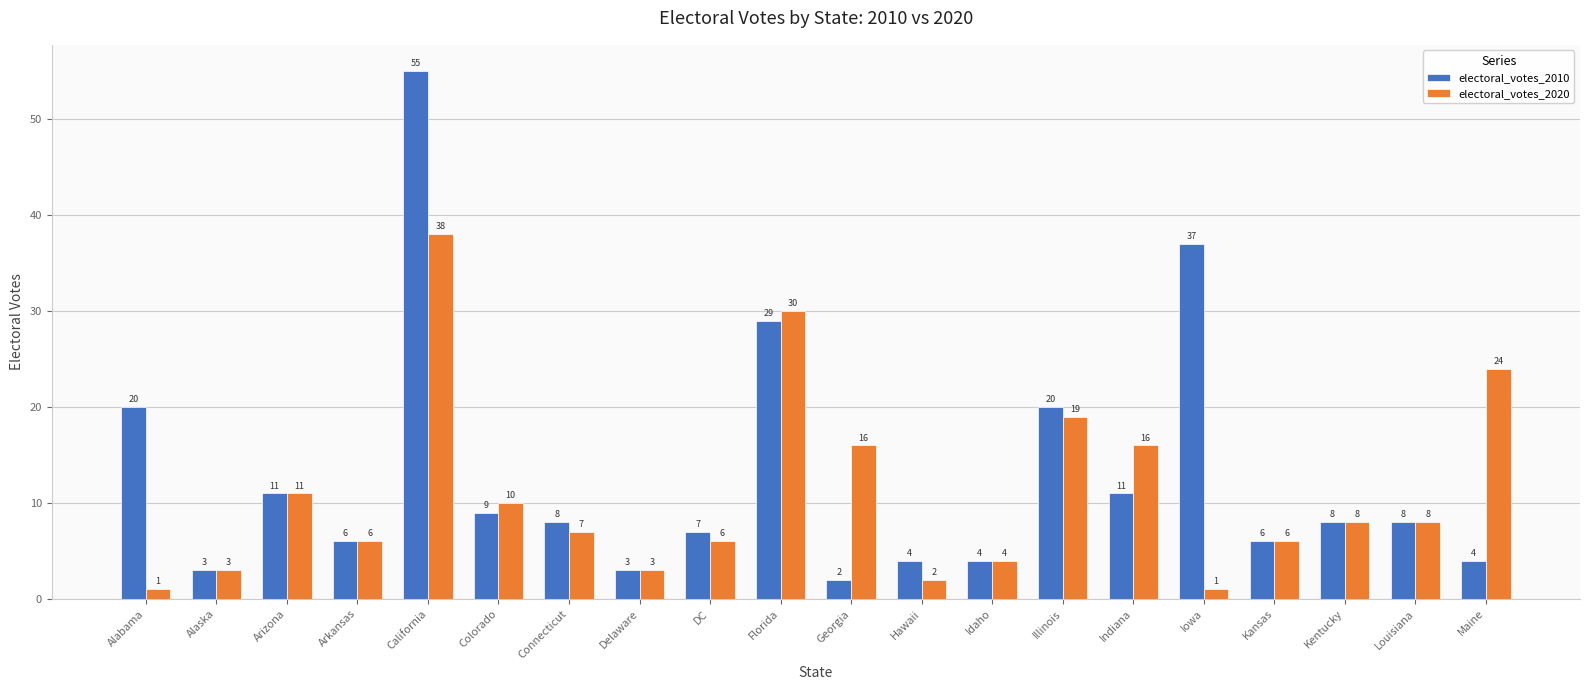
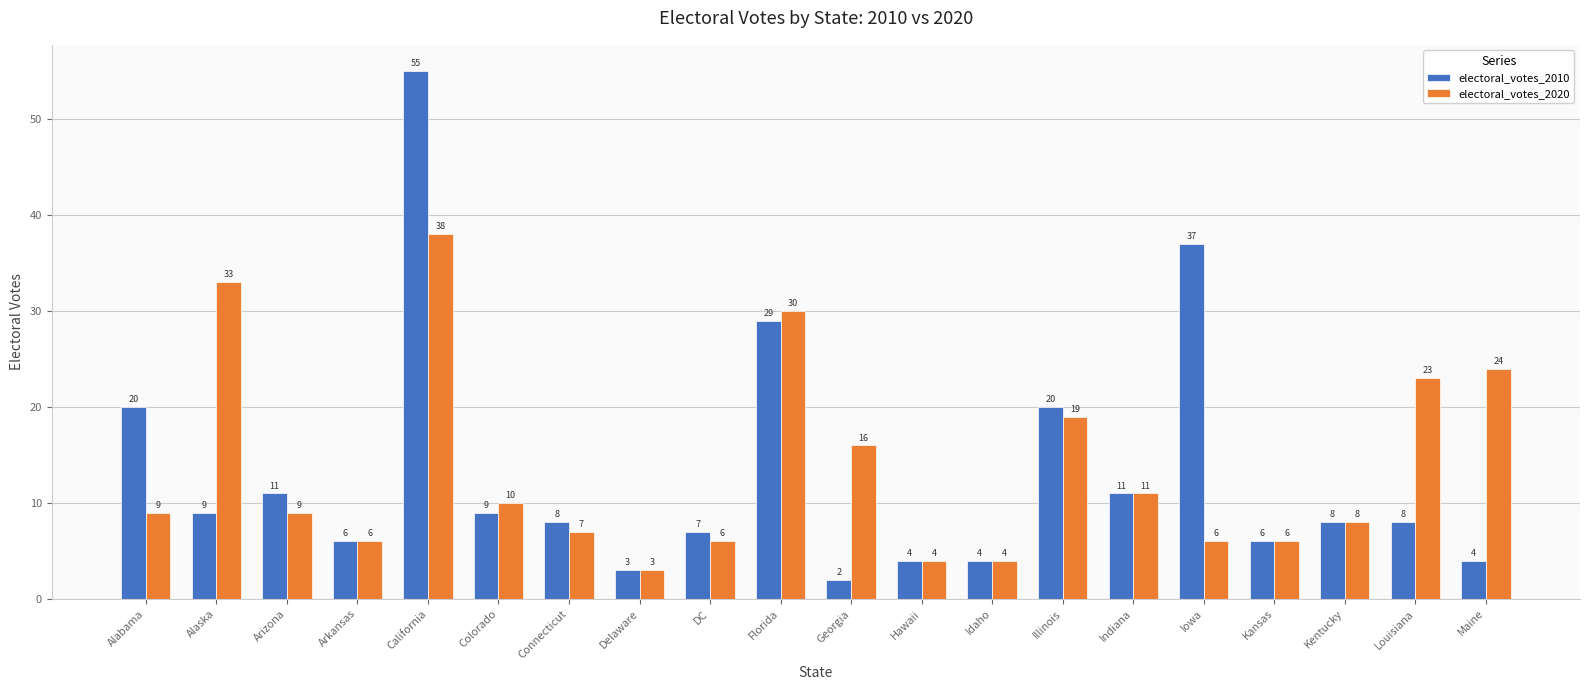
electoral_votes_2020, Alabama: 1 -> 9
electoral_votes_2010, Alaska: 3 -> 9
electoral_votes_2020, Alaska: 3 -> 33
electoral_votes_2020, Arizona: 11 -> 9
electoral_votes_2020, Hawaii: 2 -> 4
electoral_votes_2020, Indiana: 16 -> 11
electoral_votes_2020, Iowa: 1 -> 6
electoral_votes_2020, Louisiana: 8 -> 23
